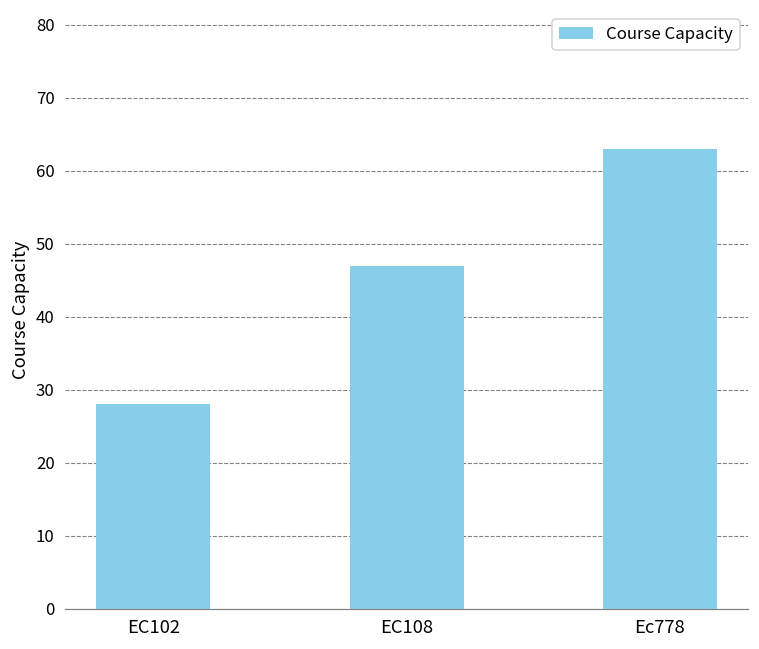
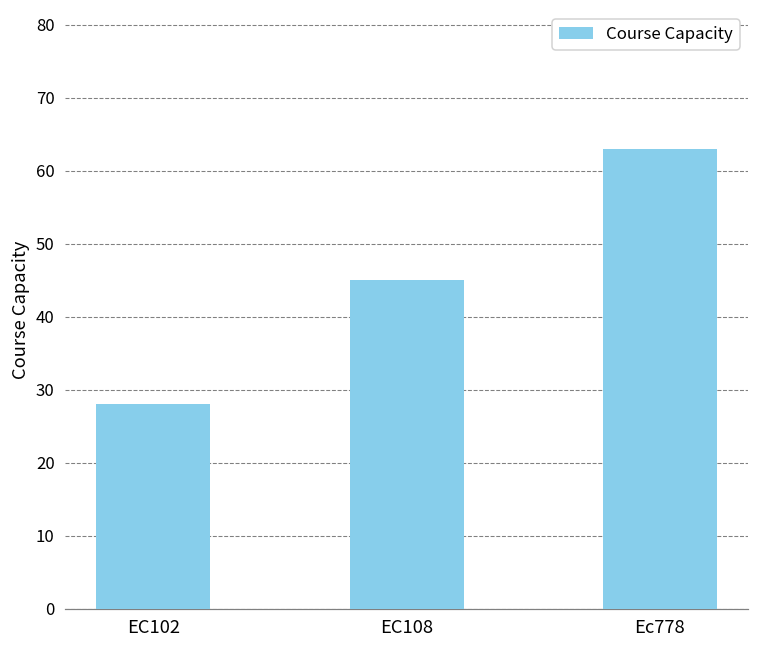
EC108: 47 -> 45
